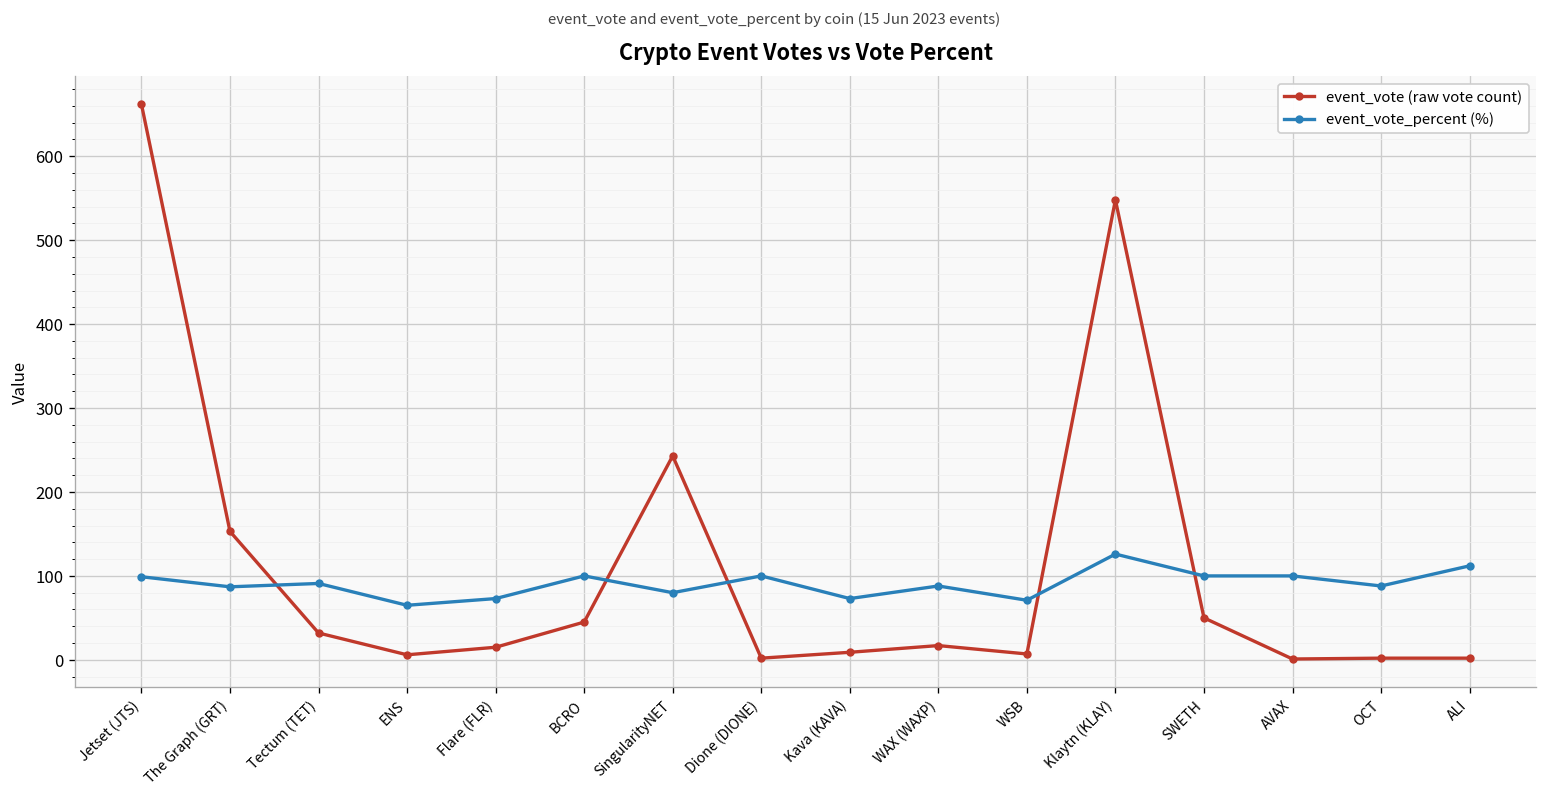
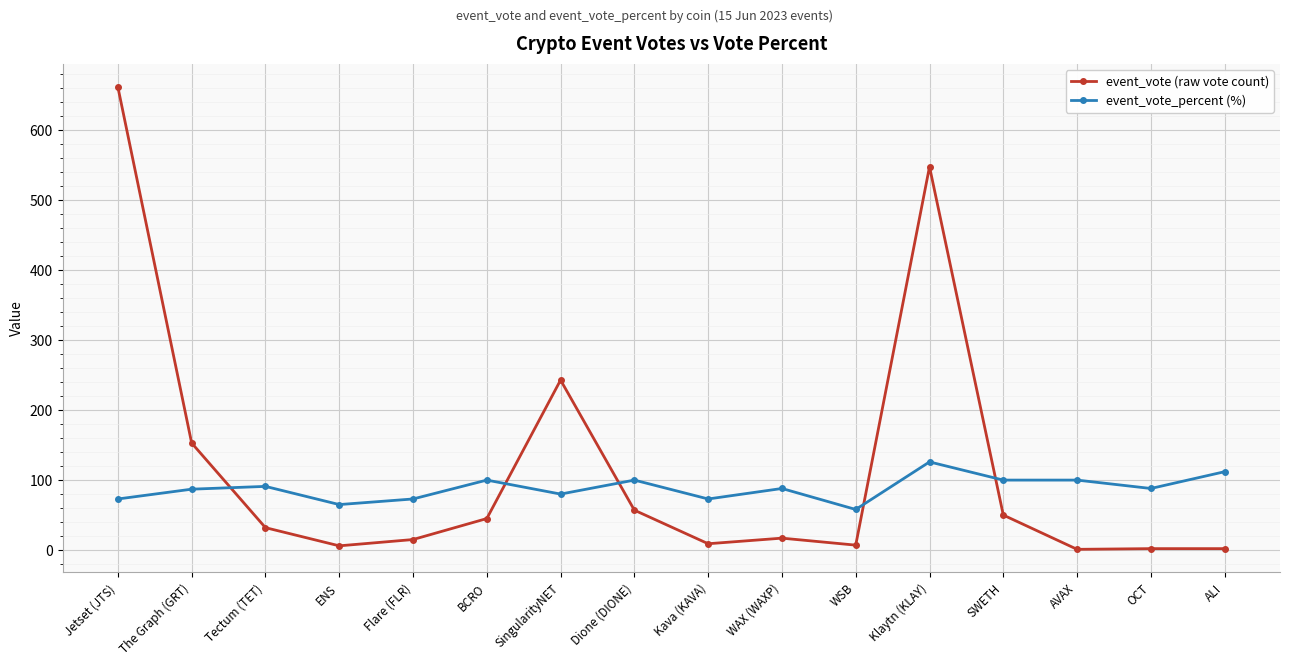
event_vote_percent (%), Jetset (JTS): 100 -> 70
event_vote (raw vote count), Dione (DIONE): 0 -> 60
event_vote_percent (%), WSB: 70 -> 60
